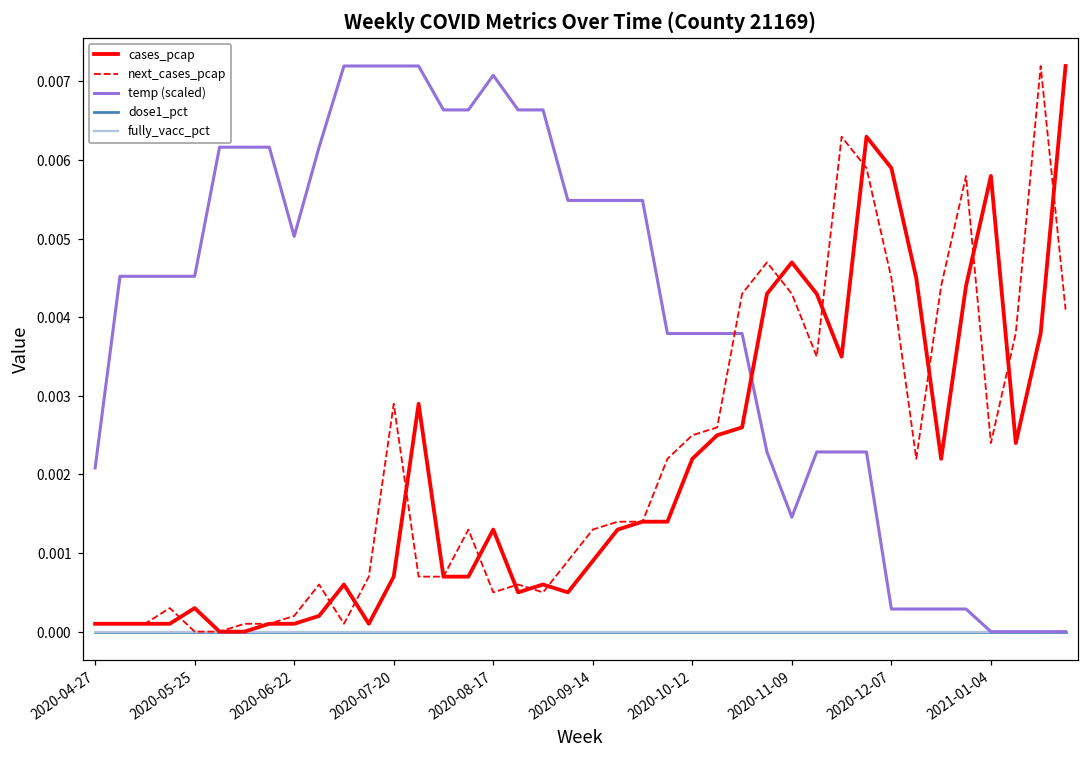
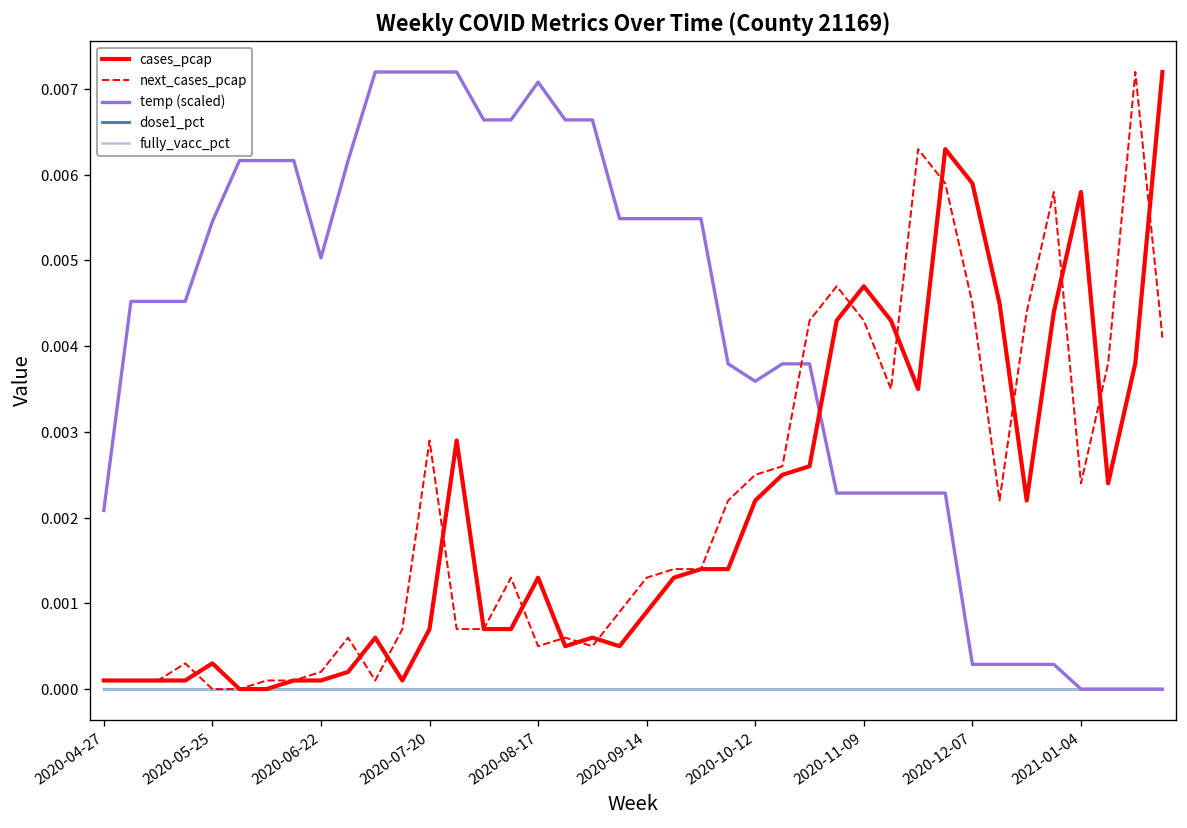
temp (scaled), 2020-05-25: 0.0045 -> 0.0055
temp (scaled), 2020-10-12: 0.0038 -> 0.0036
temp (scaled), 2020-11-09: 0.0015 -> 0.0023
